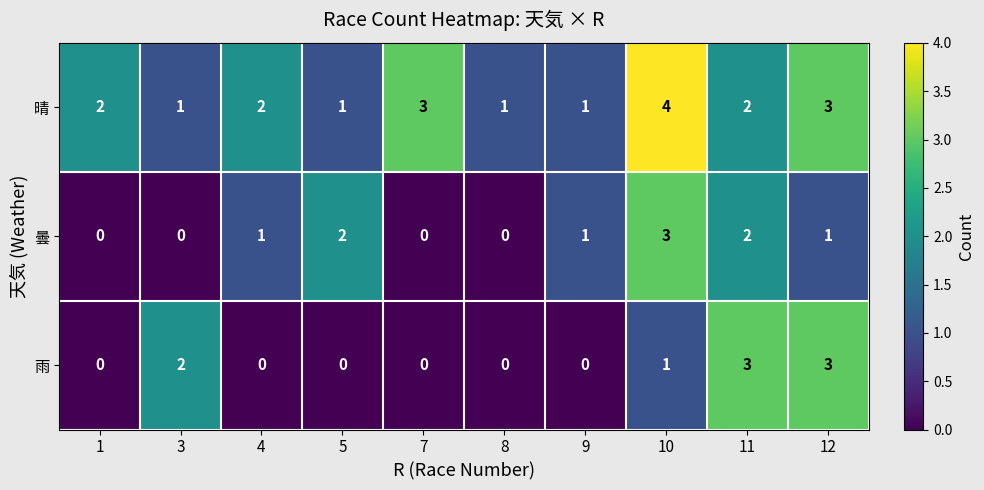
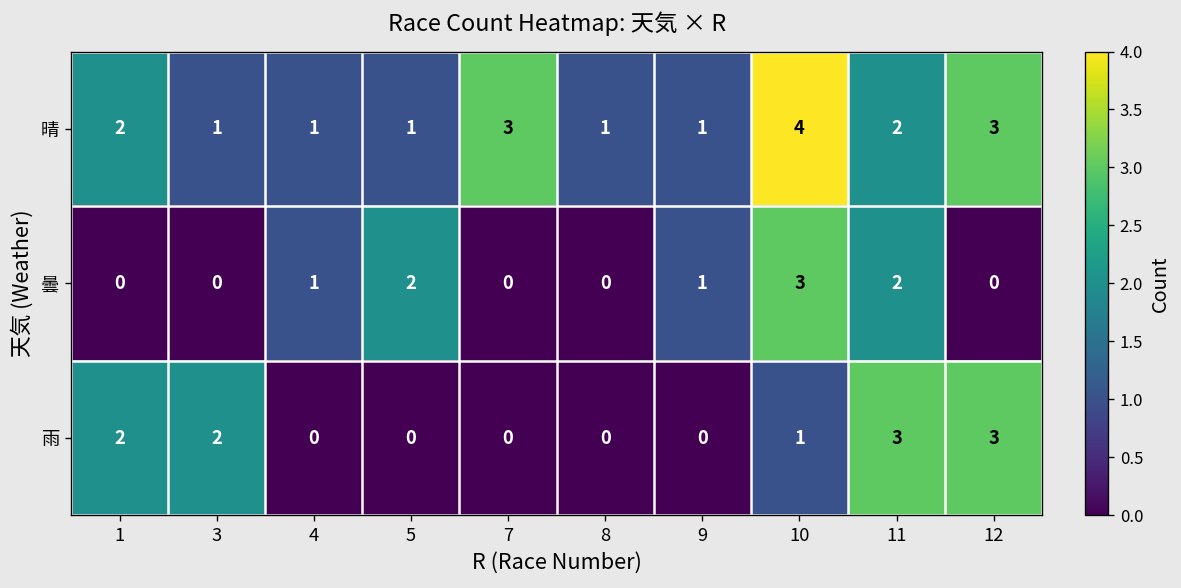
晴, 4: 2 -> 1
曇, 12: 1 -> 0
雨, 1: 0 -> 2
